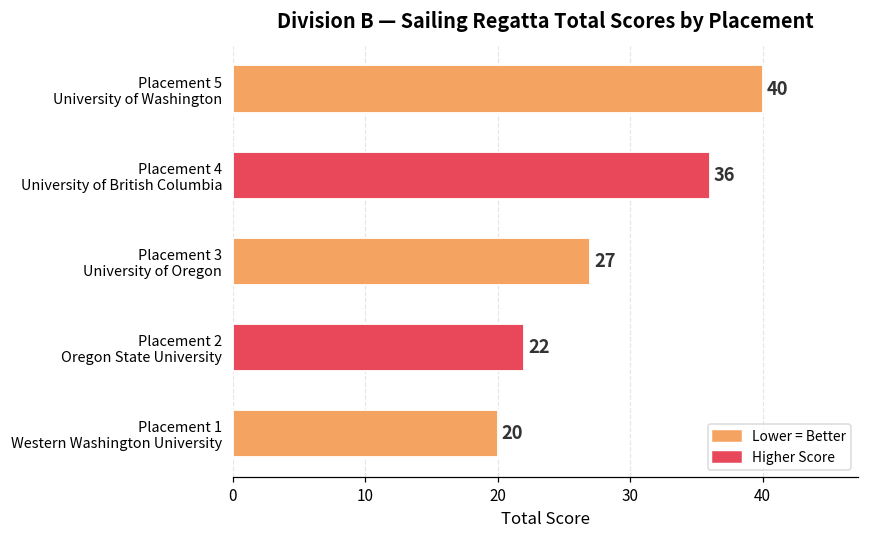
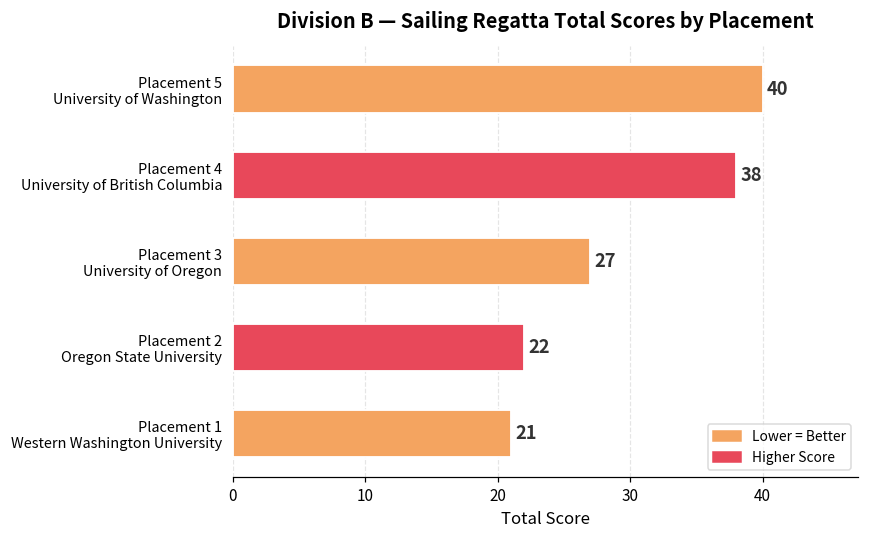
Placement 4 University of British Columbia: 36 -> 38
Placement 1 Western Washington University: 20 -> 21
